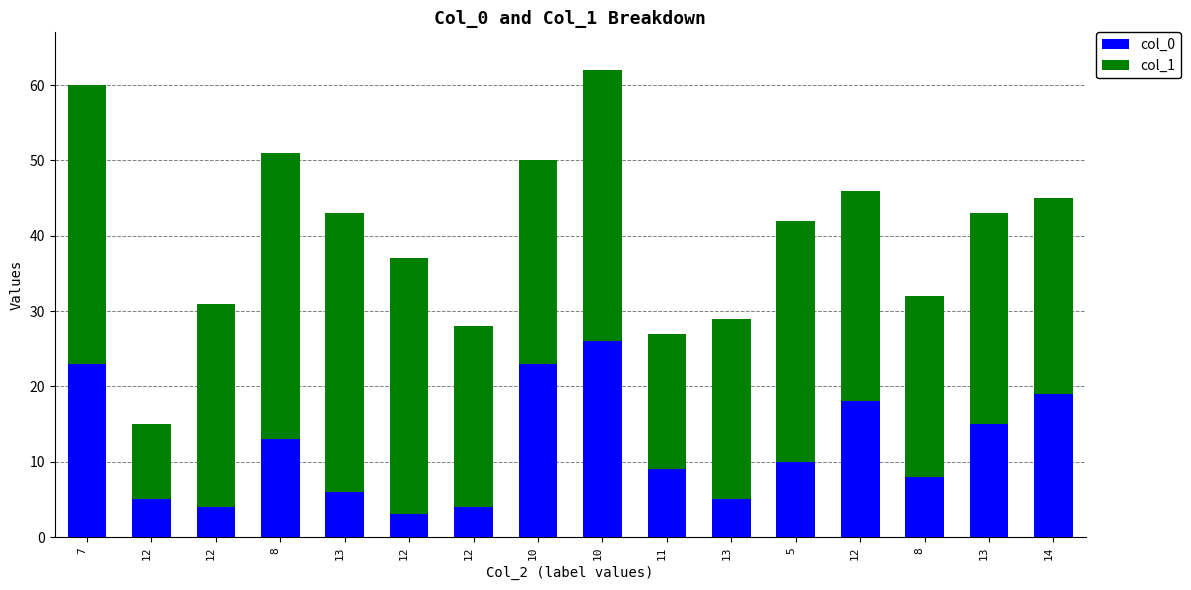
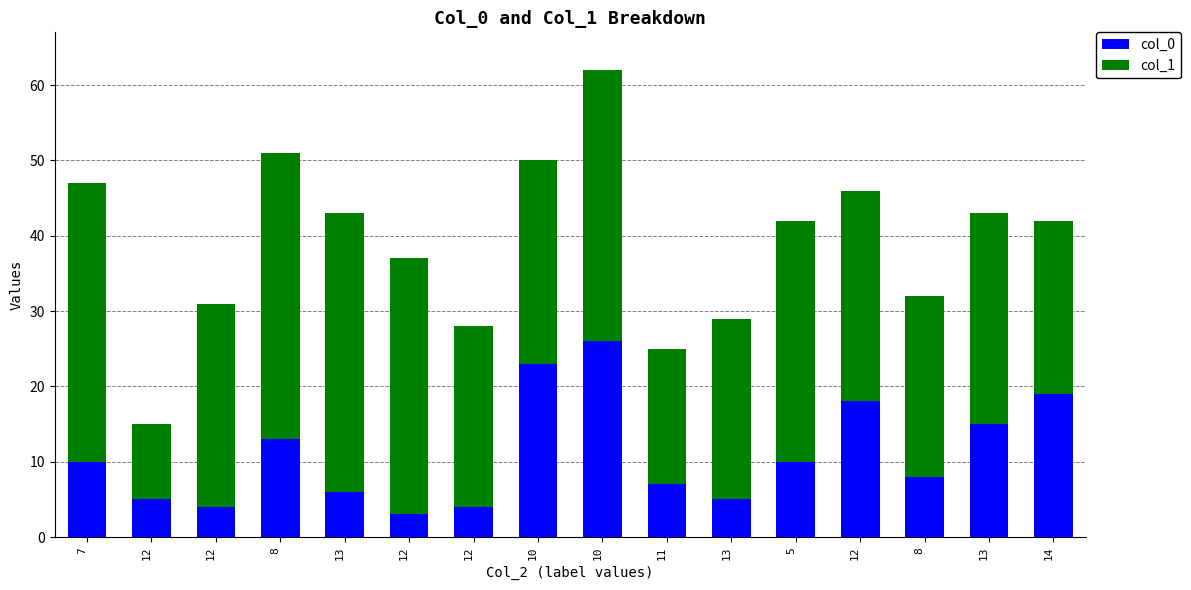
col_0, 7: 23 -> 10
col_0, 11: 9 -> 7
col_1, 14: 26 -> 23
